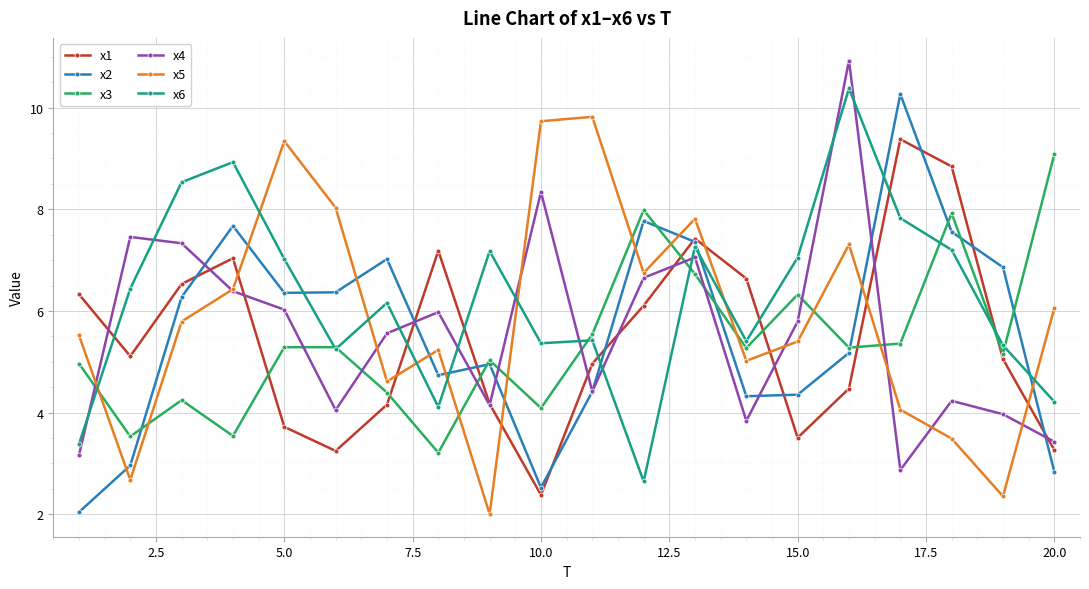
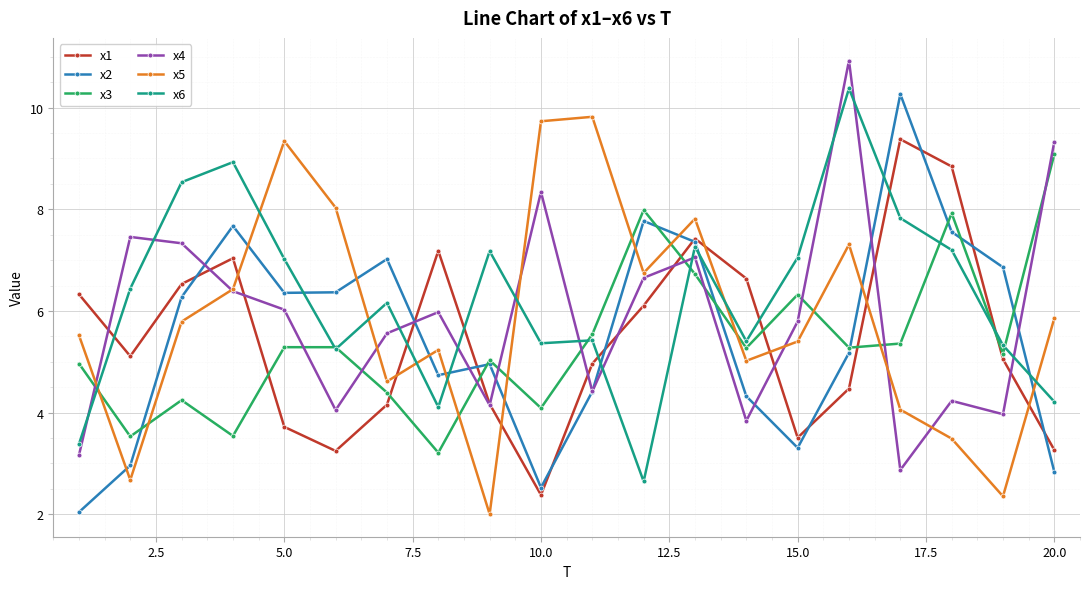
x2, 15.0: 4.4 -> 3.3
x4, 20.0: 3.4 -> 9.3
x5, 20.0: 6.1 -> 5.9
